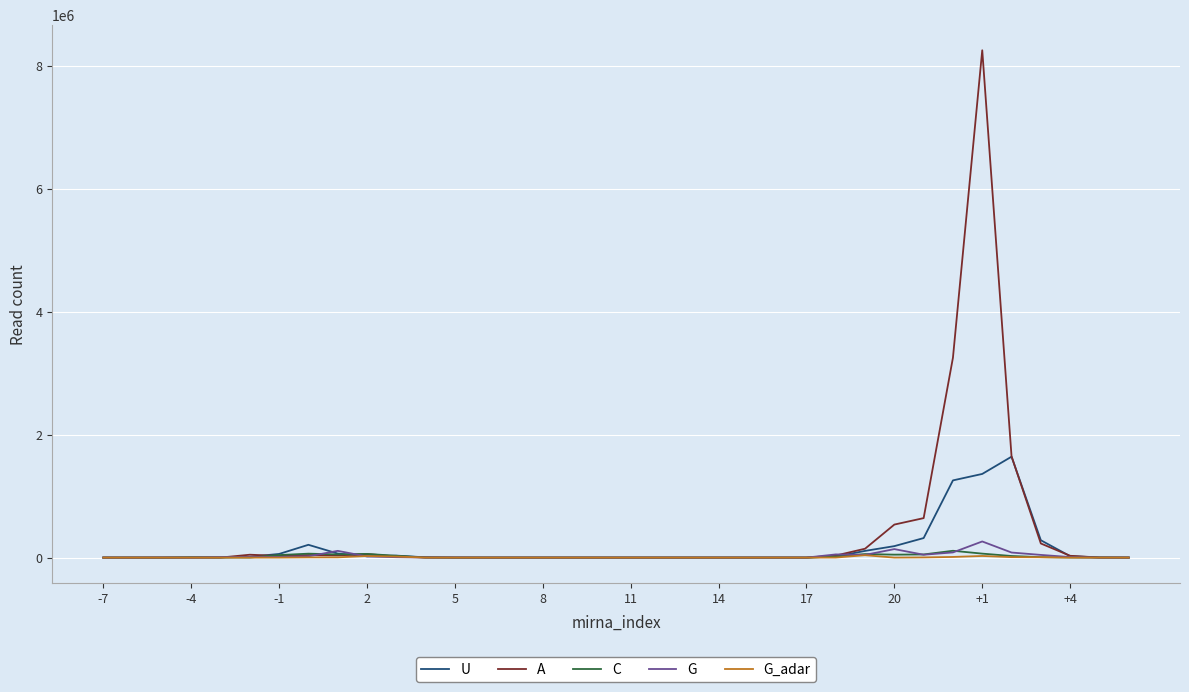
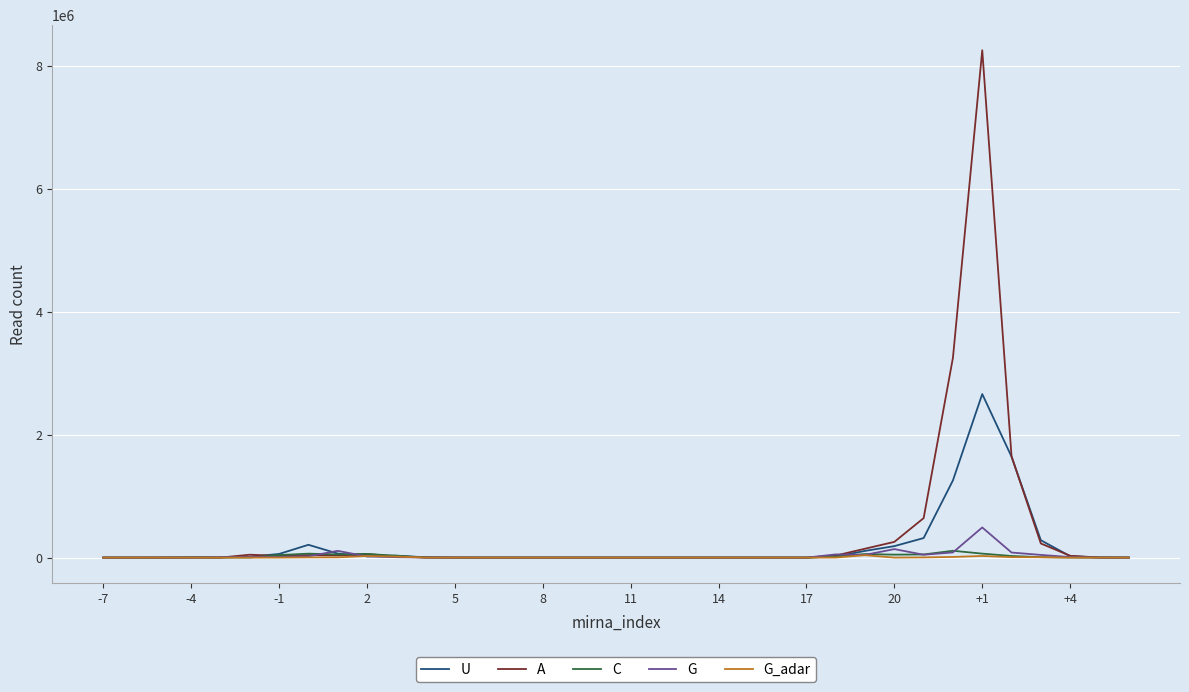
A, 20: 500000 -> 300000
U, +1: 1400000 -> 2700000
G, +1: 300000 -> 500000
